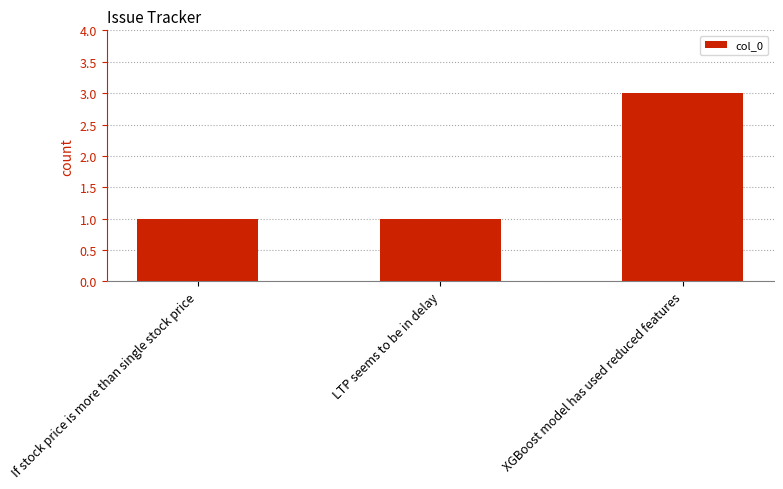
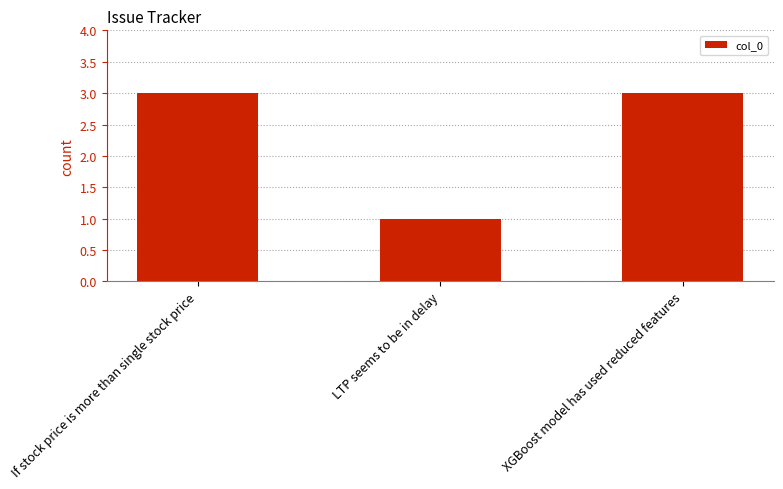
If stock price is more than single stock price: 1 -> 3
